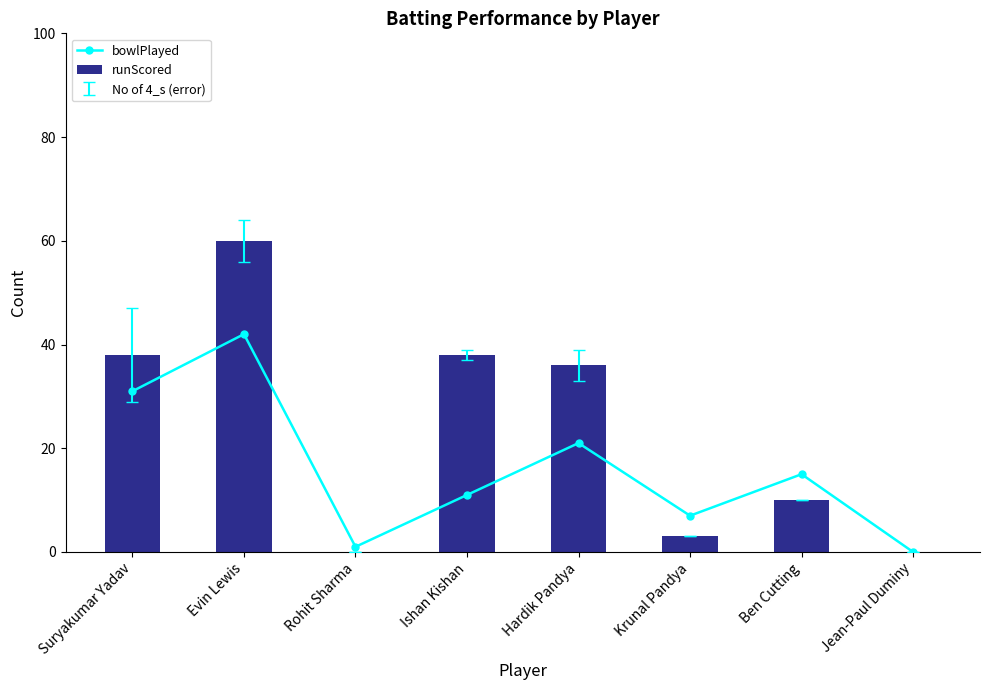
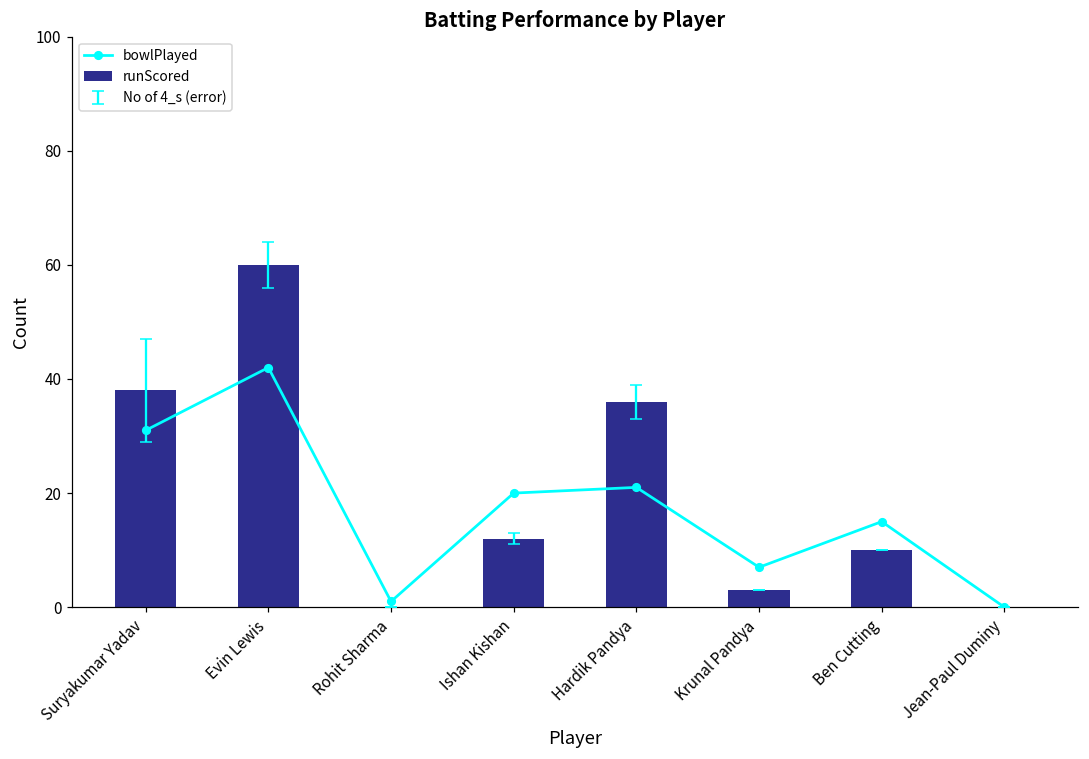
bowlPlayed, Ishan Kishan: 11 -> 20
runScored, Ishan Kishan: 38 -> 12
